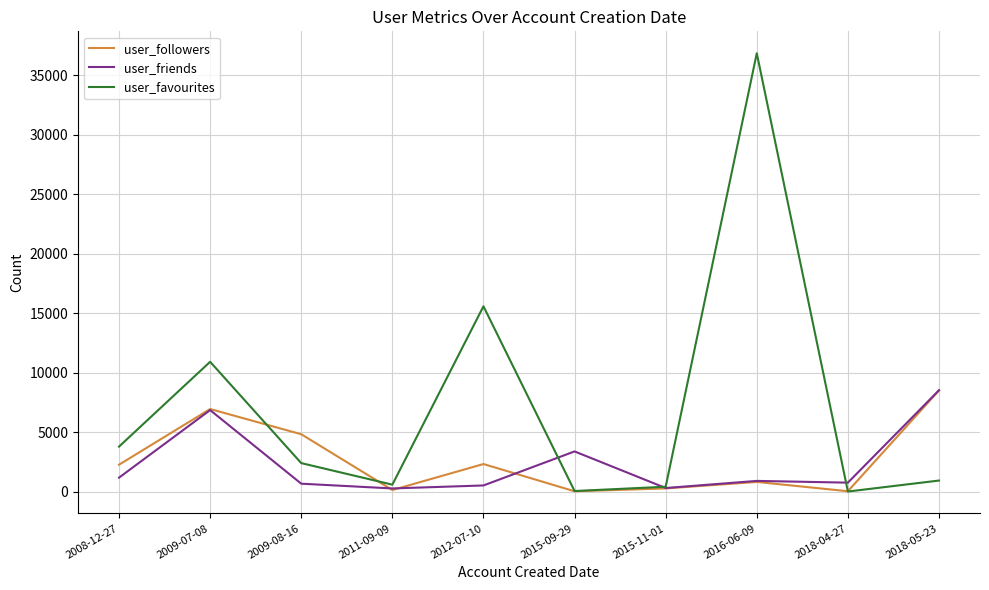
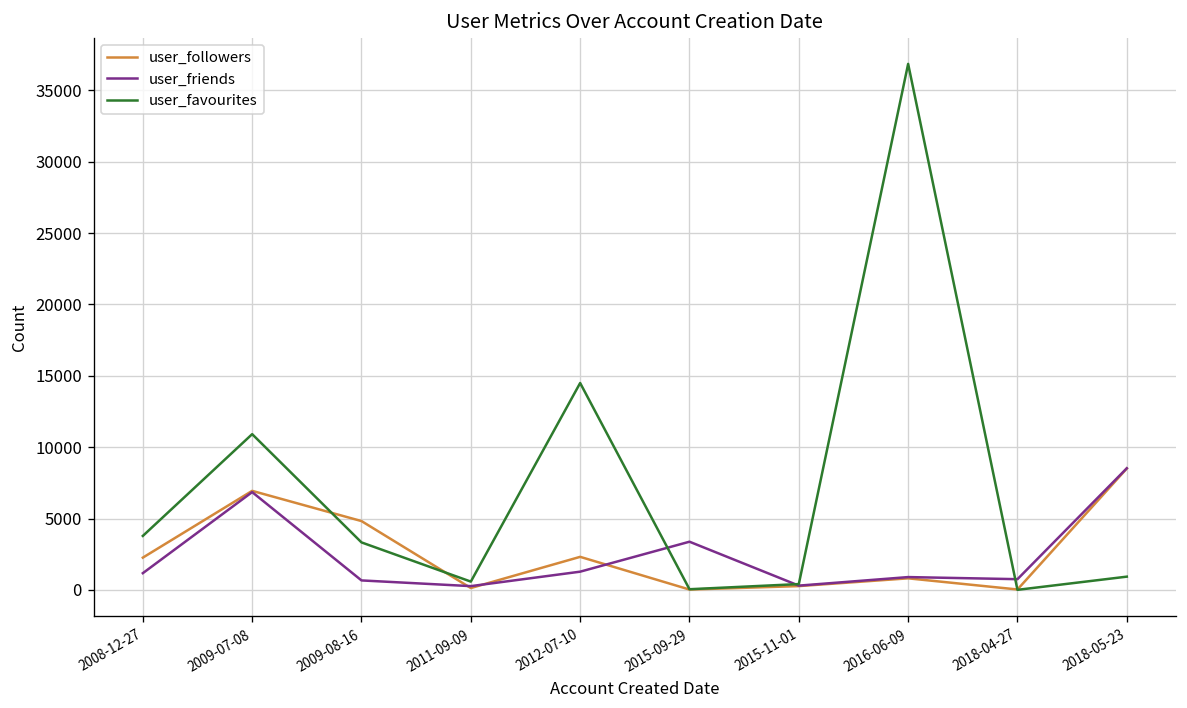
user_favourites, 2009-08-16: 2400 -> 3300
user_friends, 2012-07-10: 500 -> 1300
user_favourites, 2012-07-10: 15600 -> 14500
